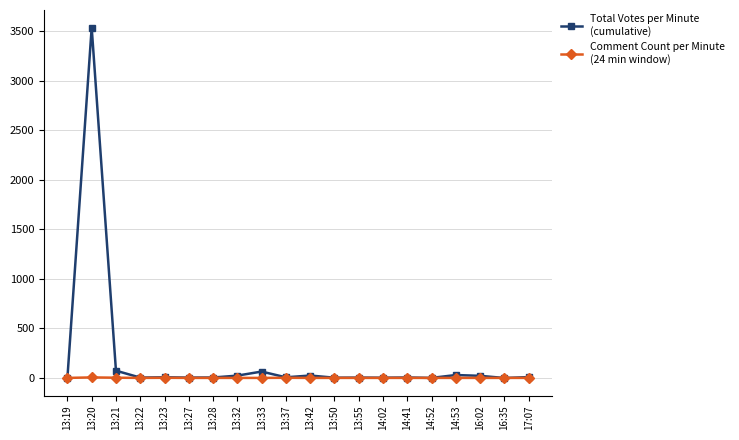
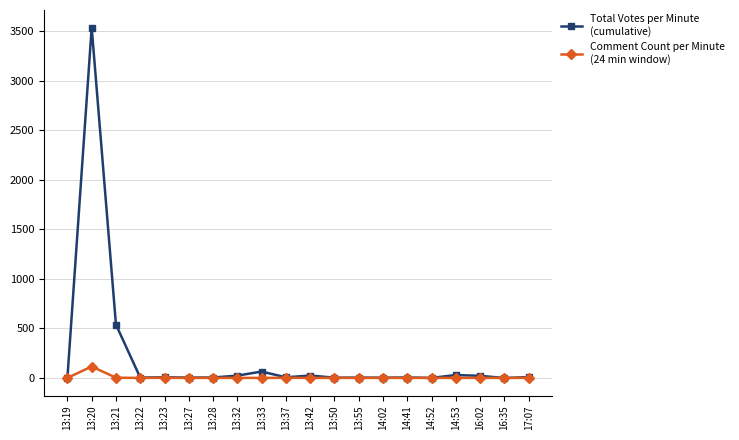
Comment Count per Minute (24 min window), 13:20: 0 -> 100
Total Votes per Minute (cumulative), 13:21: 100 -> 500
